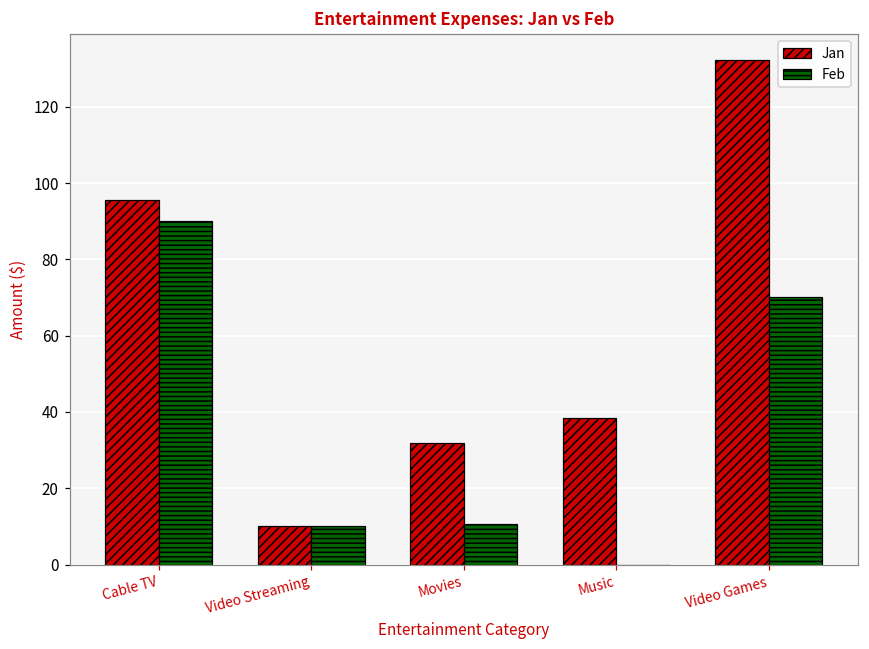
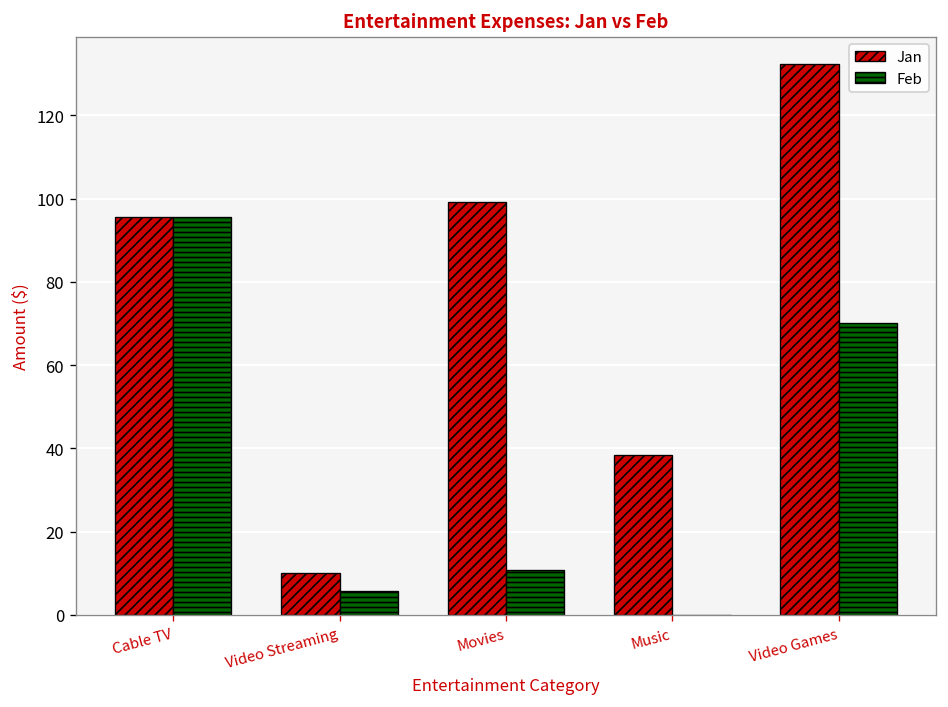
Feb, Cable TV: 90 -> 96
Feb, Video Streaming: 10 -> 6
Jan, Movies: 32 -> 99
